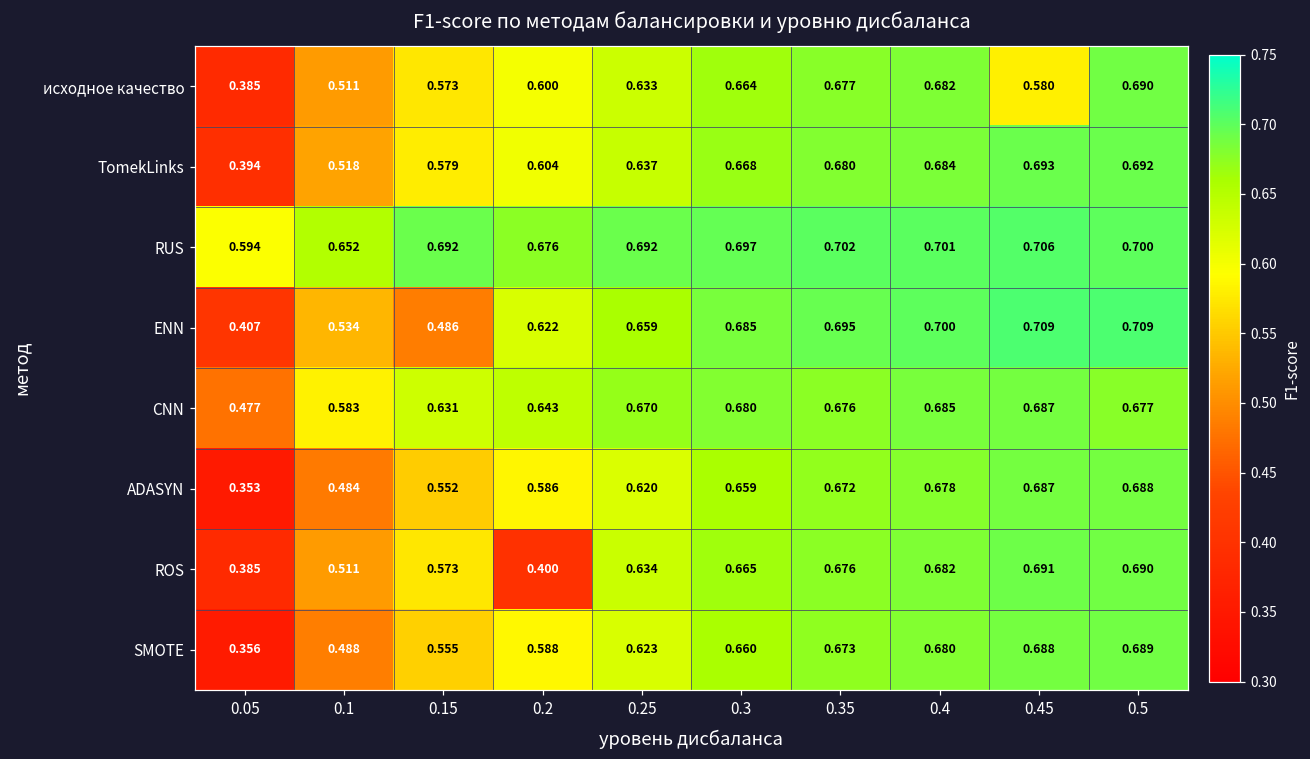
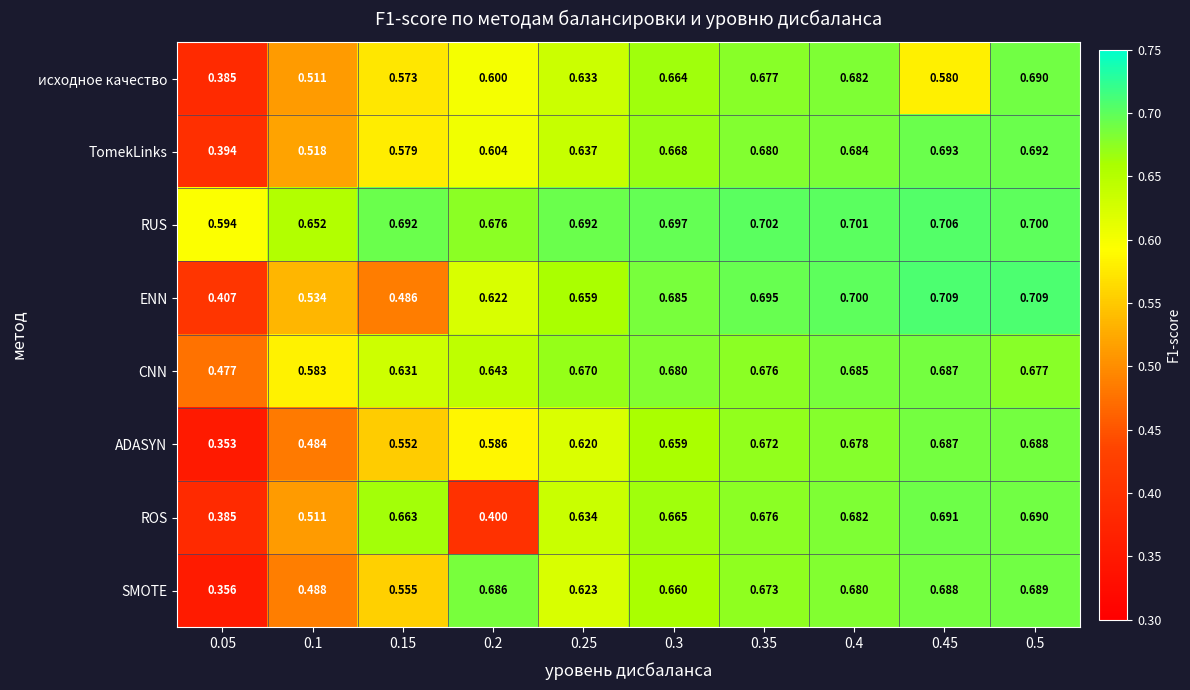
ROS, 0.15: 0.573 -> 0.663
SMOTE, 0.2: 0.588 -> 0.686
